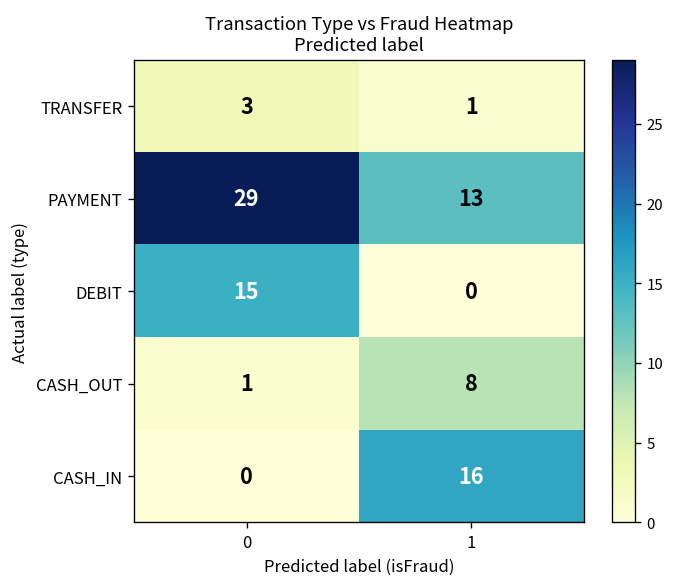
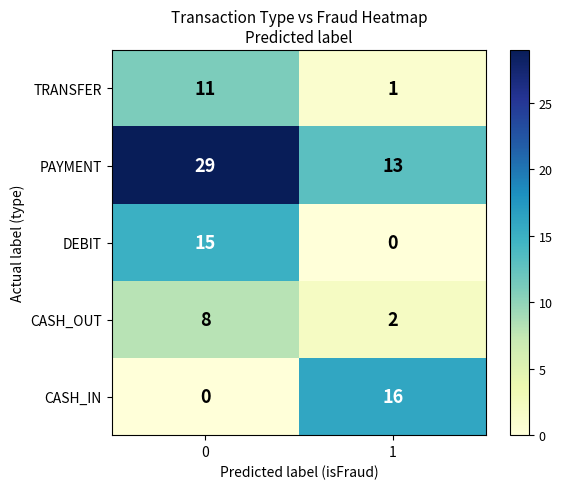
TRANSFER, 0: 3 -> 11
CASH_OUT, 0: 1 -> 8
CASH_OUT, 1: 8 -> 2
